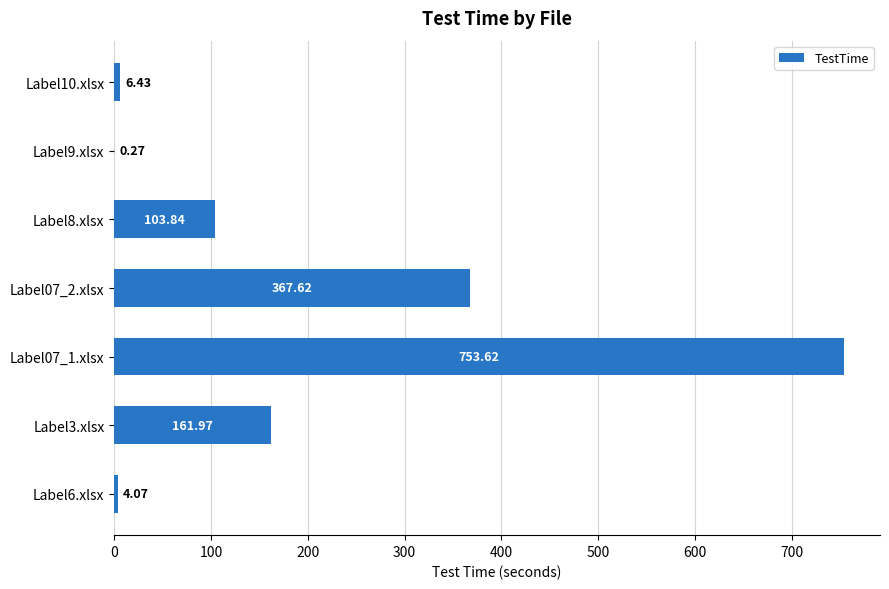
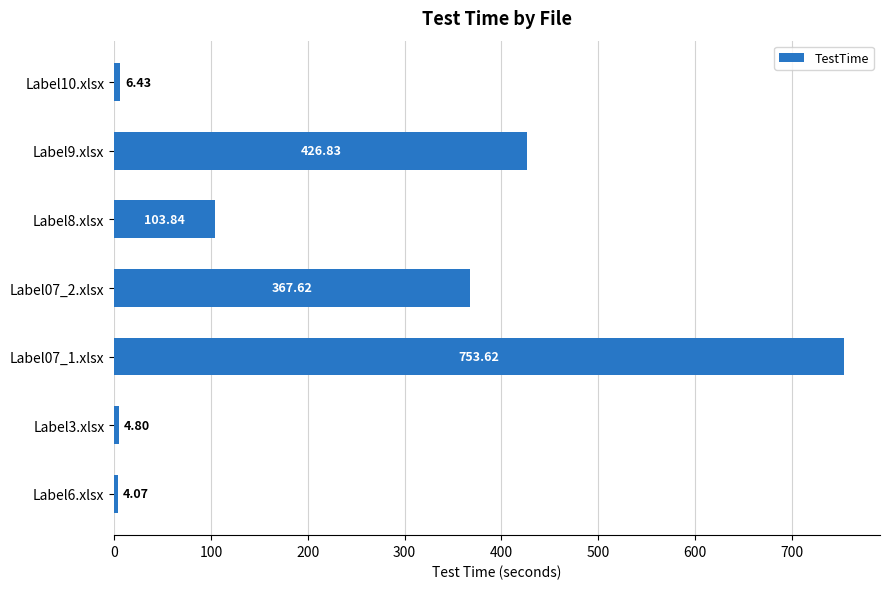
Label9.xlsx: 0.27 -> 426.83
Label3.xlsx: 161.97 -> 4.80
